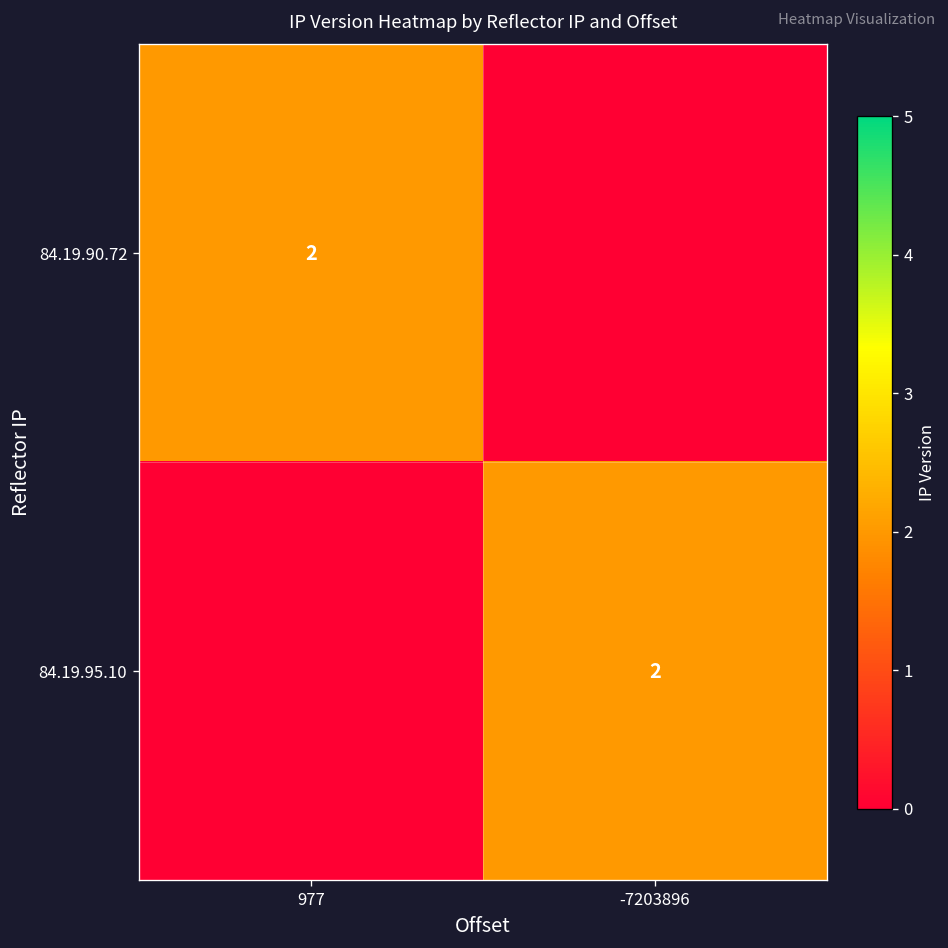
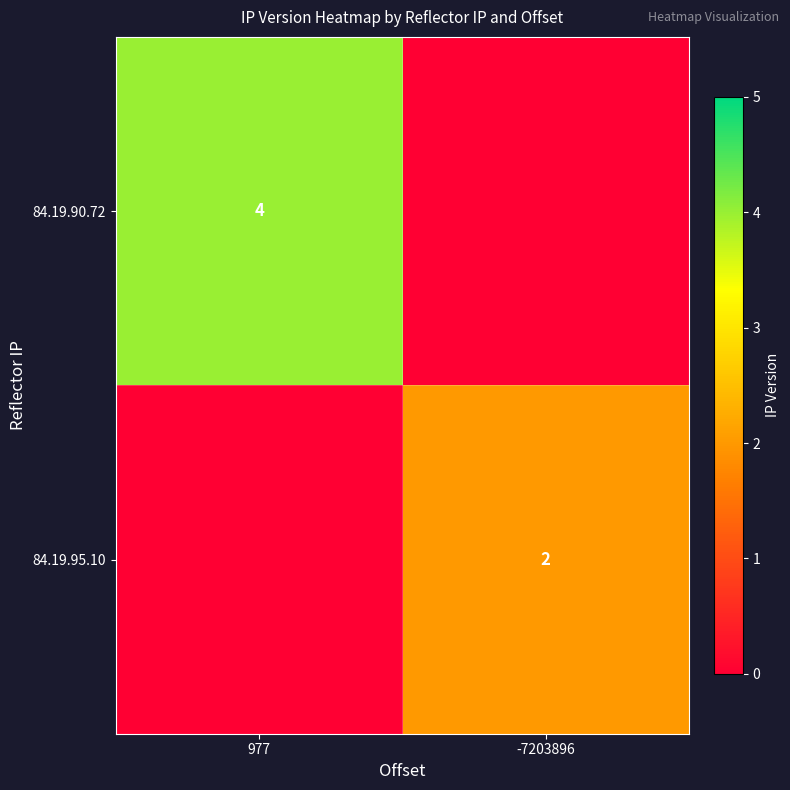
84.19.90.72, 977: 2 -> 4
